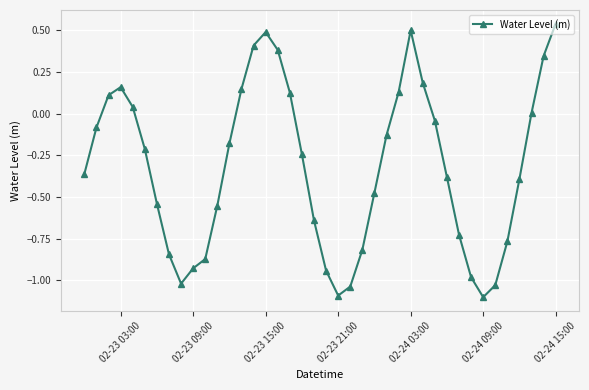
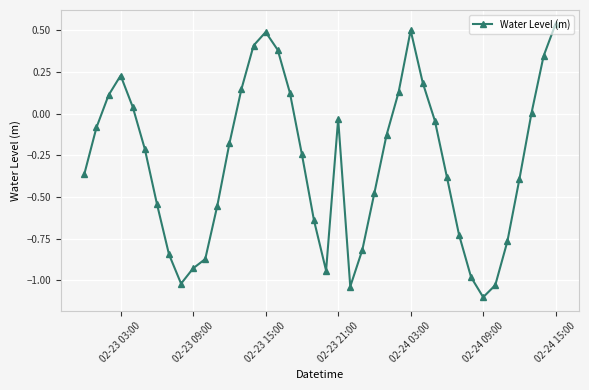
02-23 03:00: 0.16 -> 0.23
02-23 21:00: -1.09 -> -0.03
